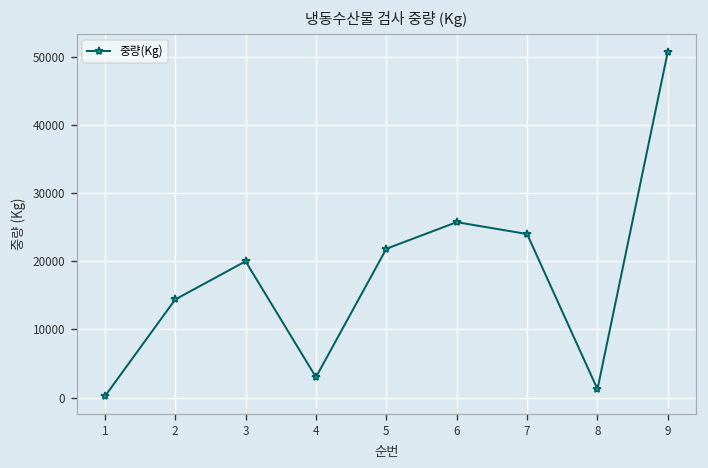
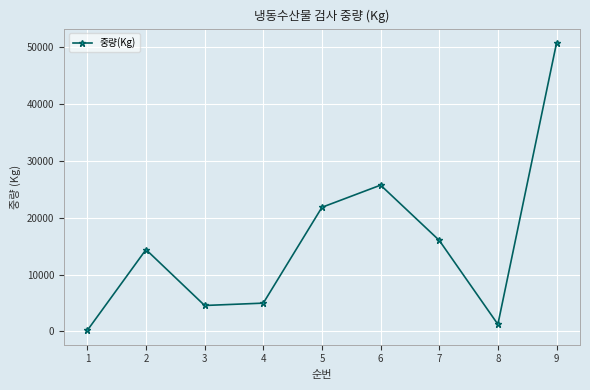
3: 20000 -> 5000
4: 3000 -> 5000
7: 24000 -> 16000
